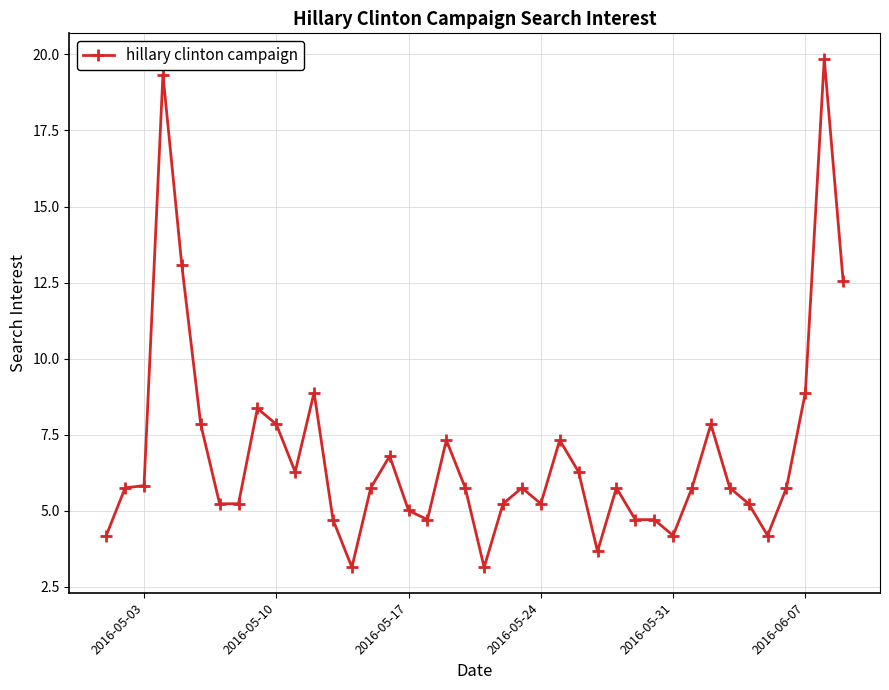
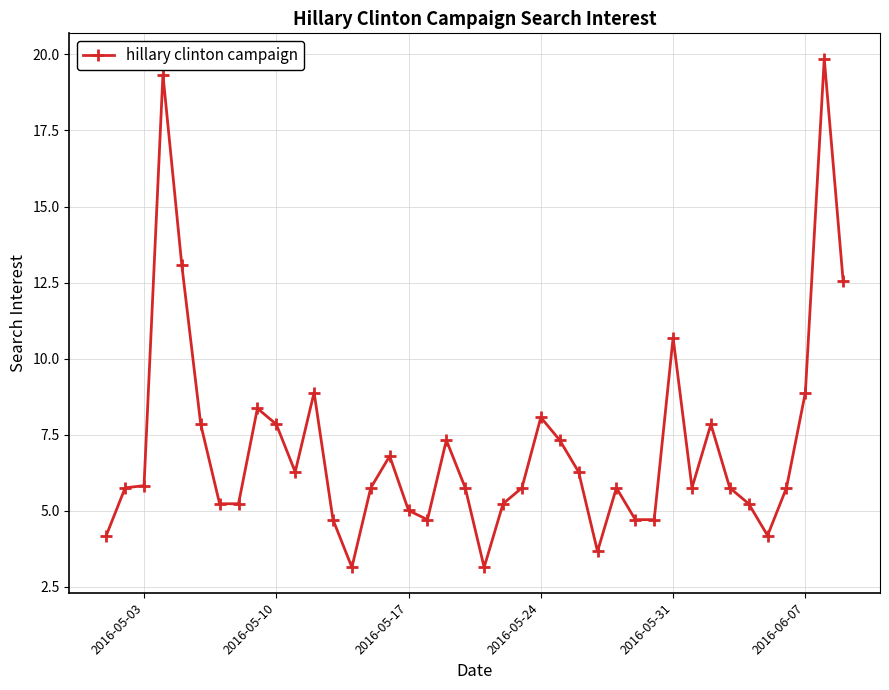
2016-05-24: 5.2 -> 8.1
2016-05-31: 4.2 -> 10.7
